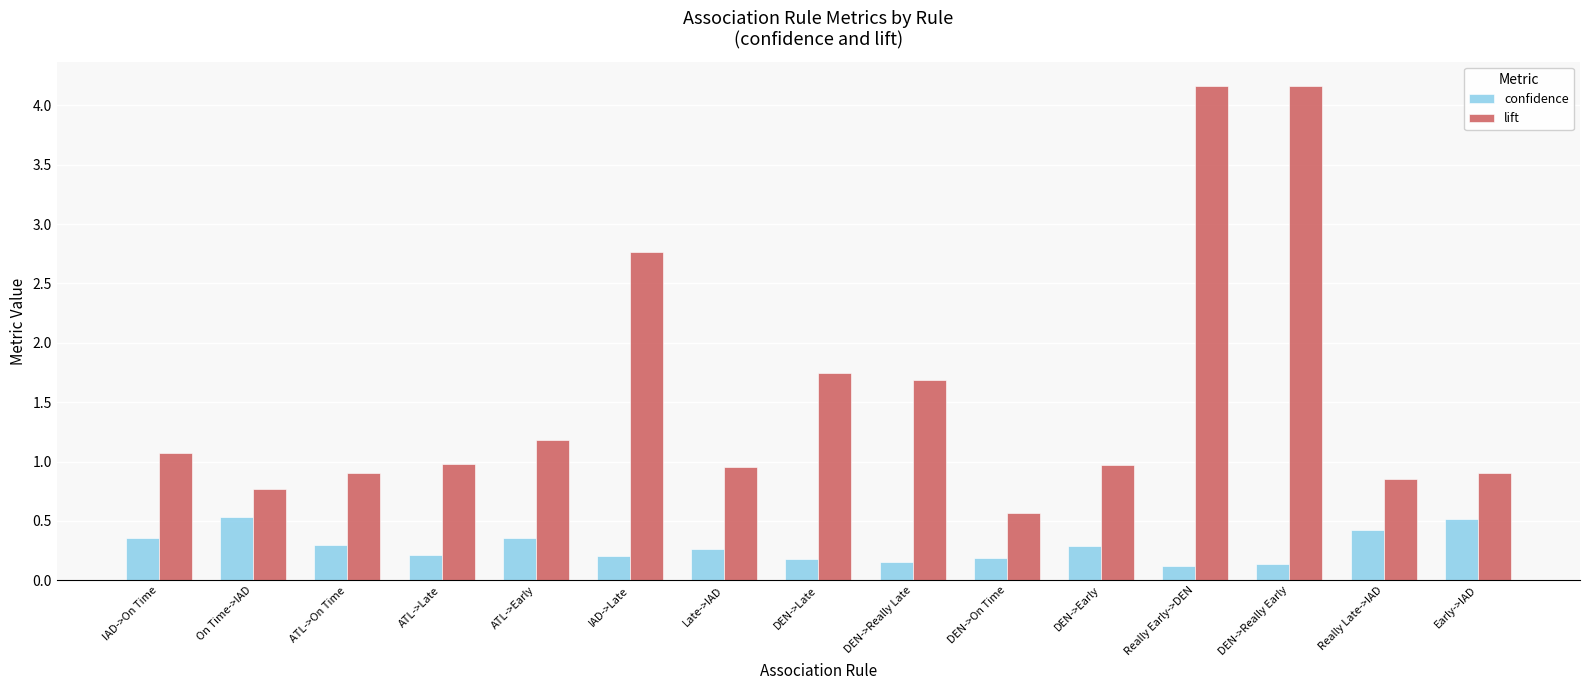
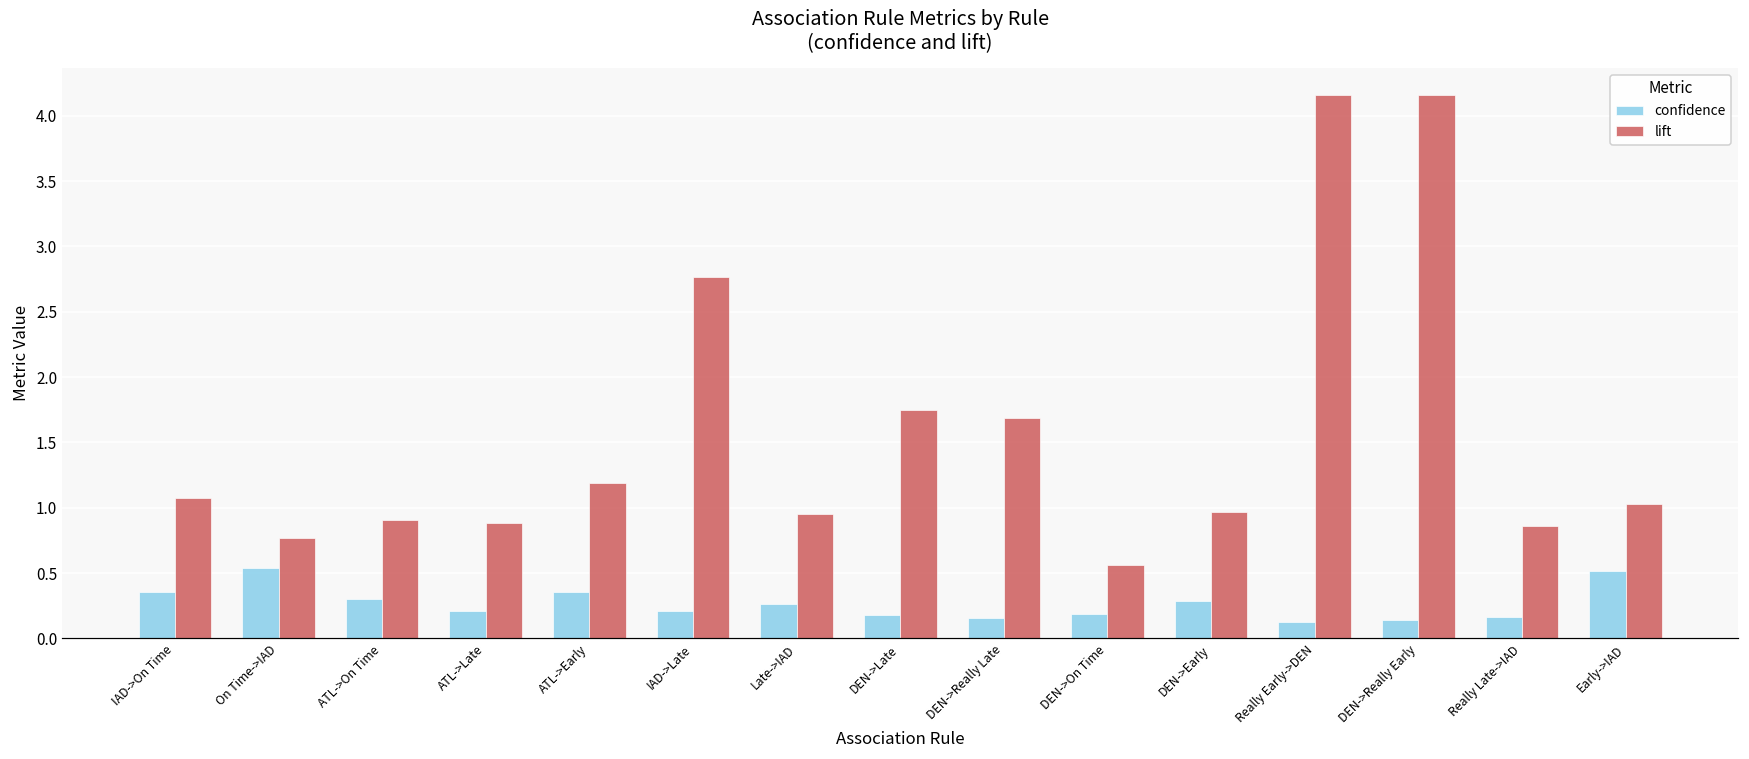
lift, ATL->Late: 0.98 -> 0.89
confidence, Really Late->IAD: 0.43 -> 0.16
lift, Early->IAD: 0.90 -> 1.03
